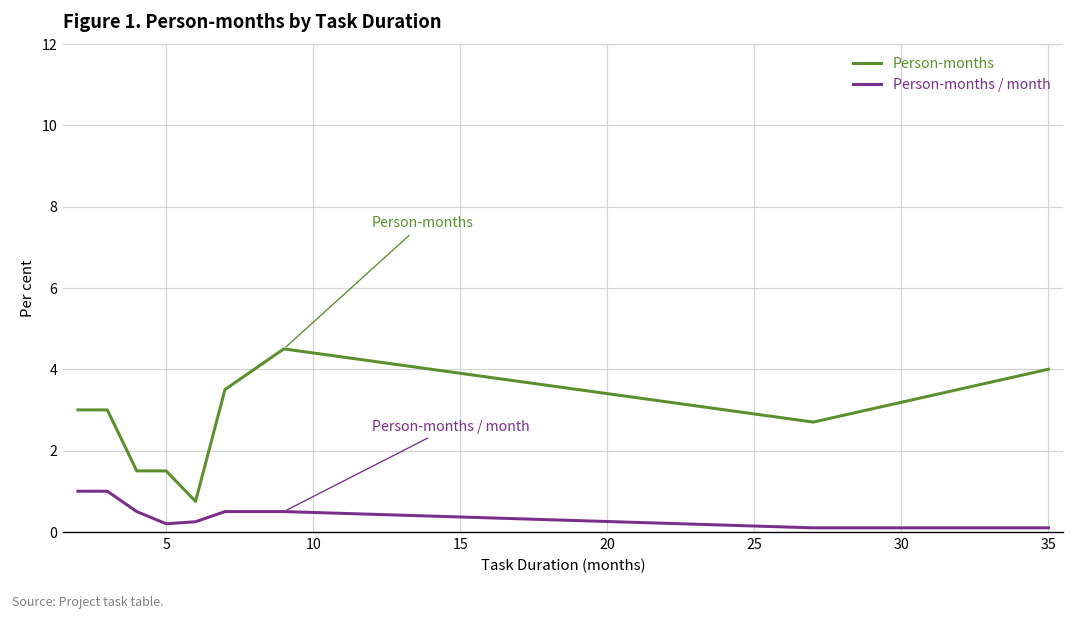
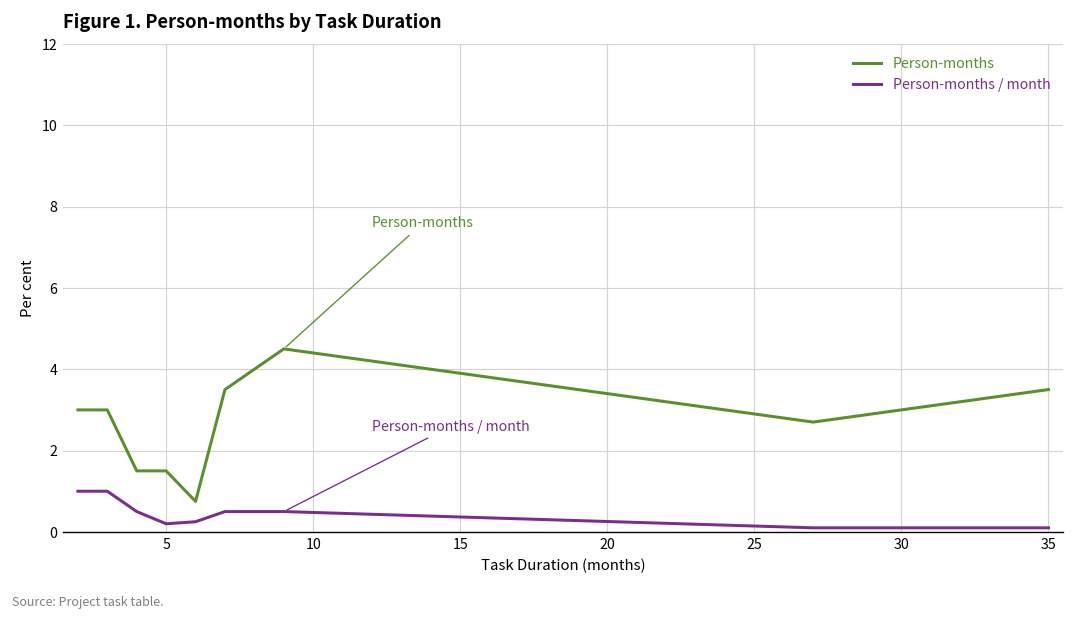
Person-months, 35: 4.0 -> 3.5
